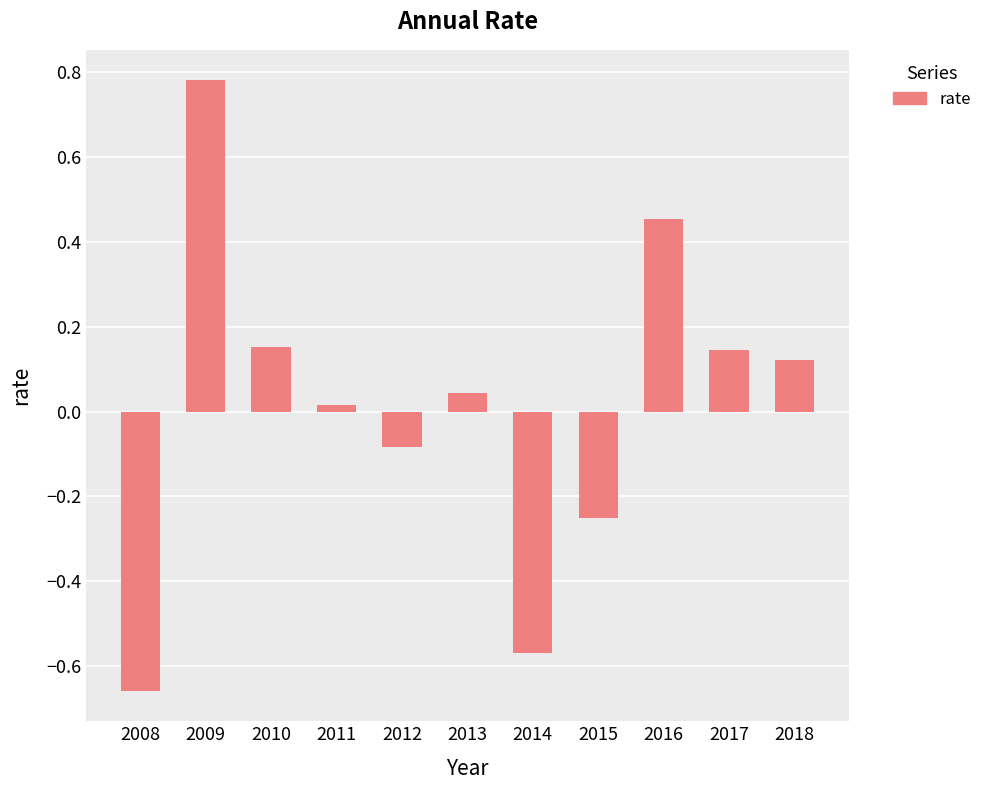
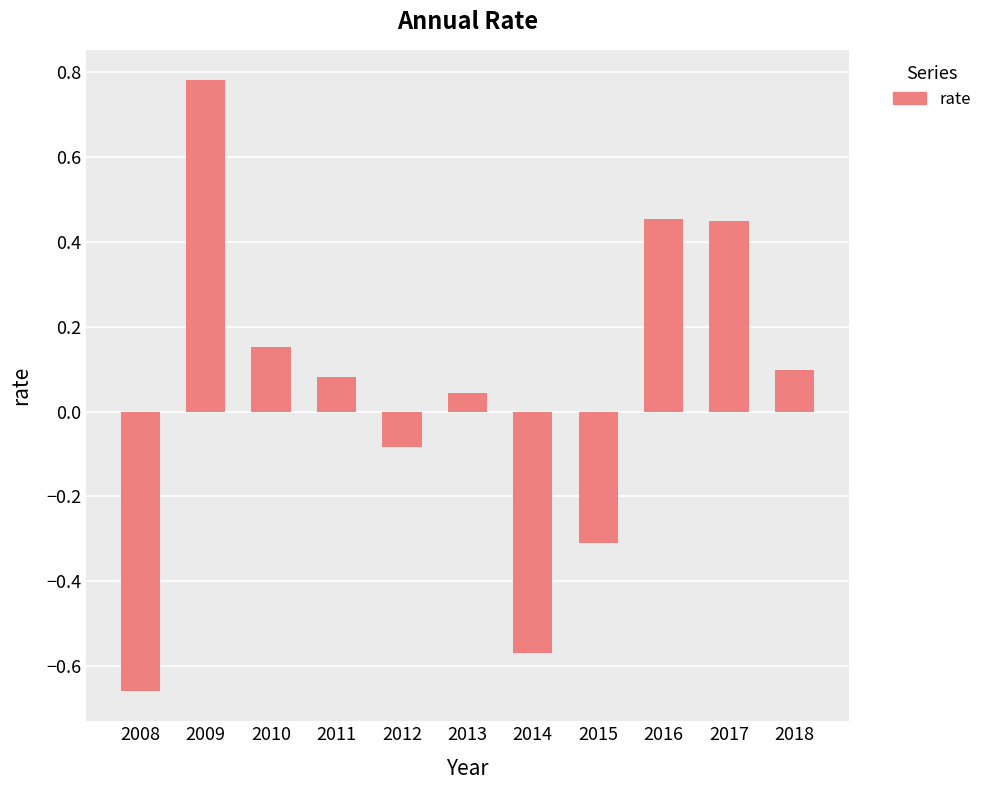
2011: 0.02 -> 0.08
2015: -0.25 -> -0.31
2017: 0.15 -> 0.45
2018: 0.12 -> 0.10
